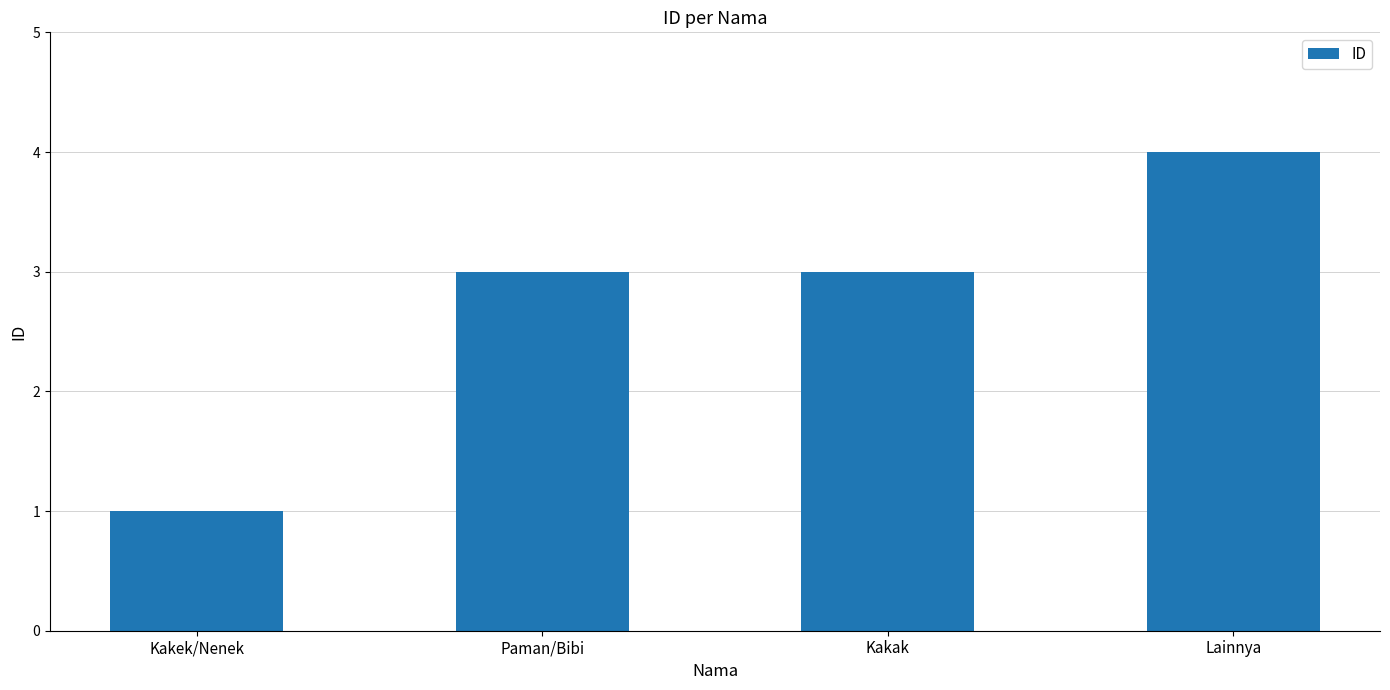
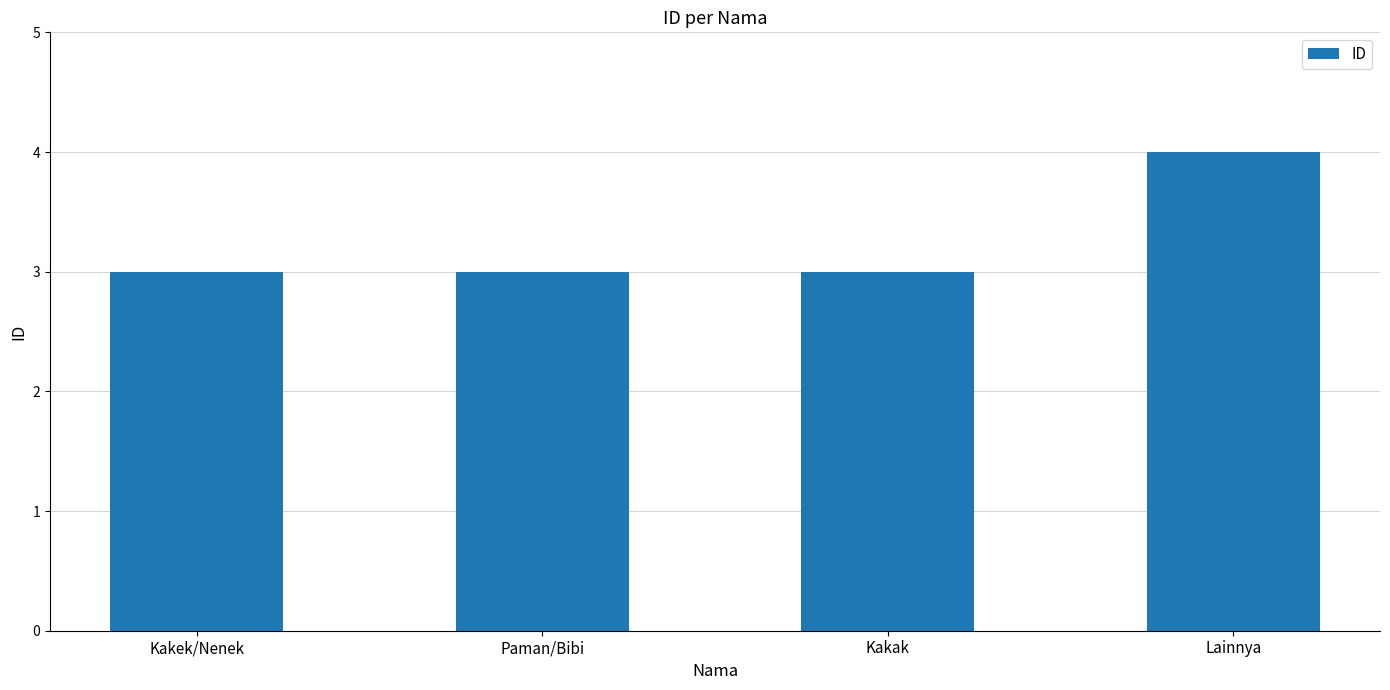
Kakek/Nenek: 1 -> 3
